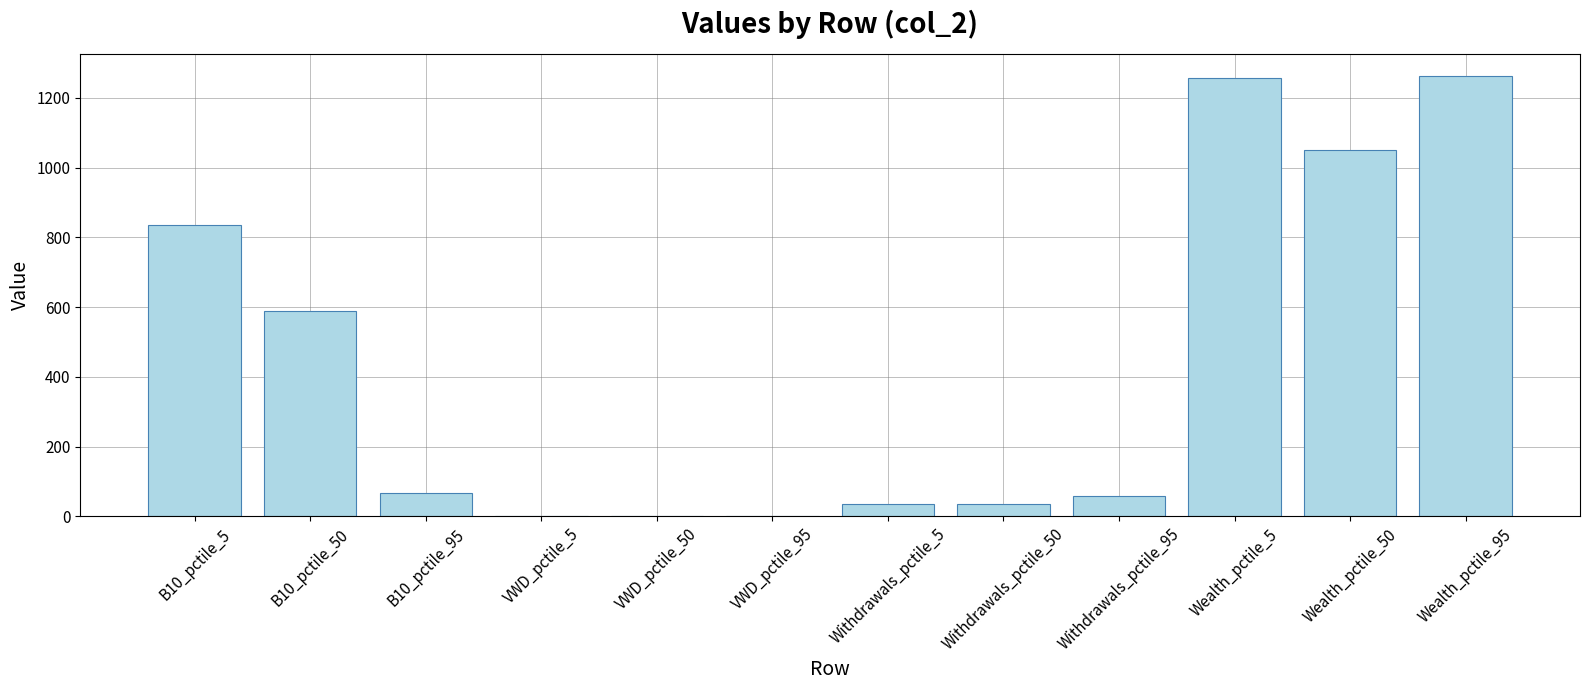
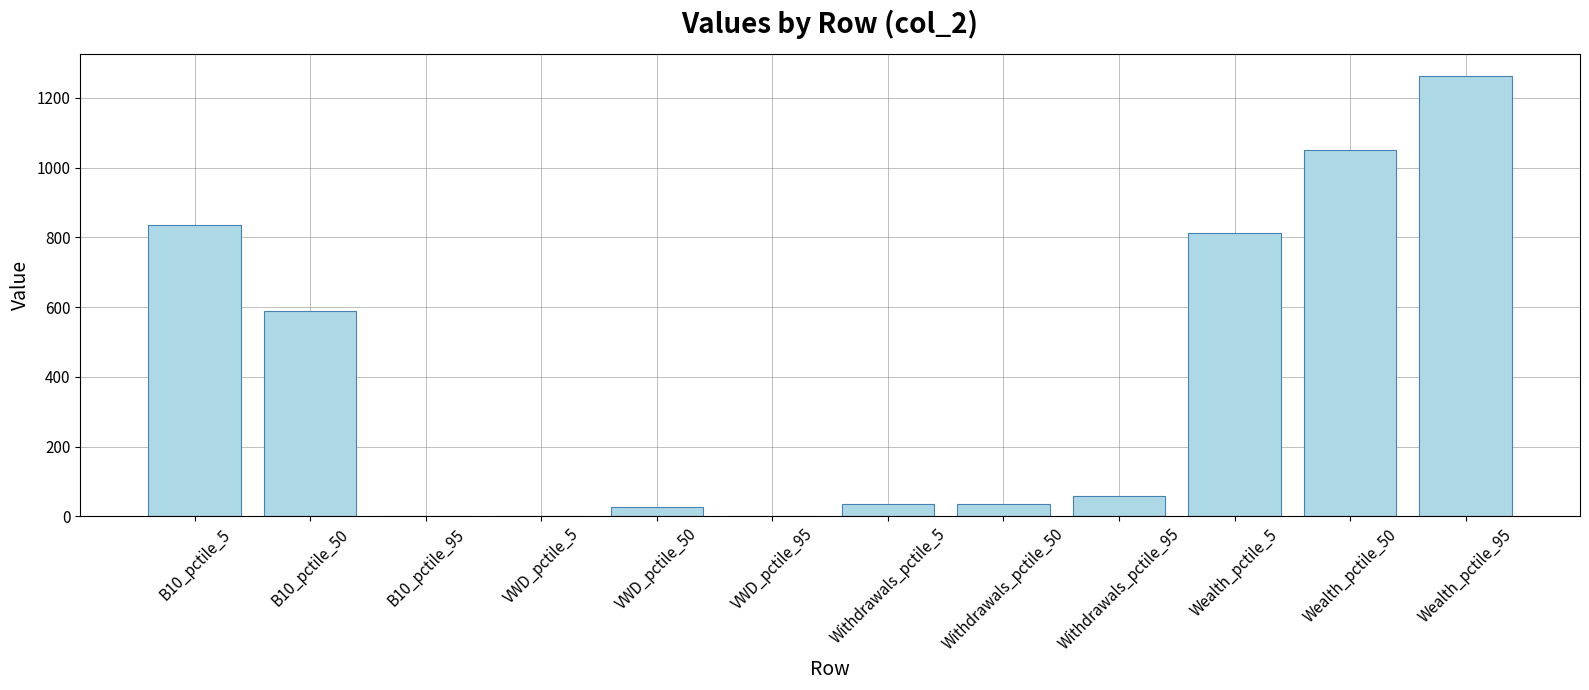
B10_pctile_95: 70 -> 0
VWD_pctile_50: 0 -> 30
Wealth_pctile_5: 1260 -> 810
